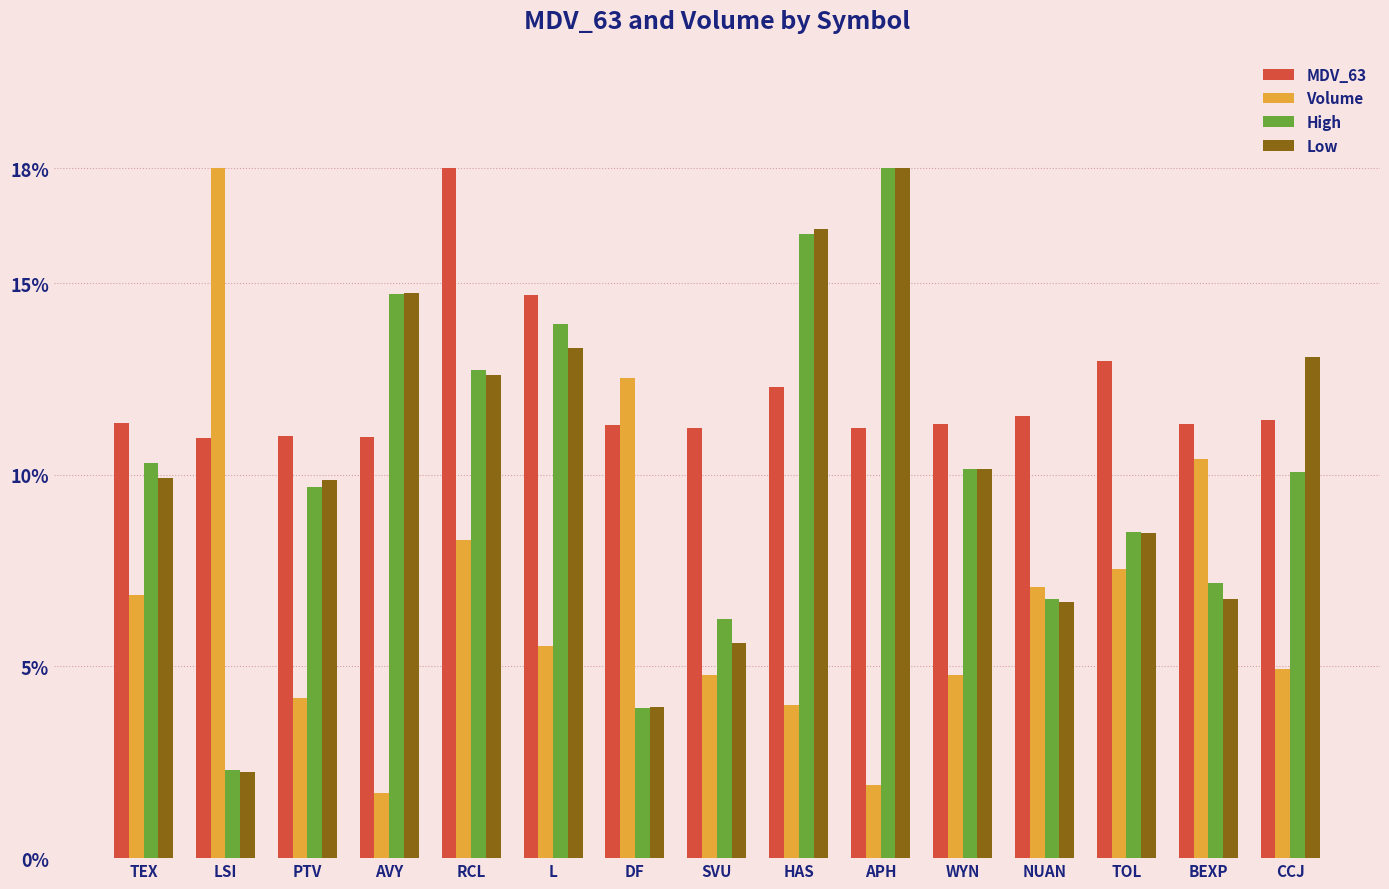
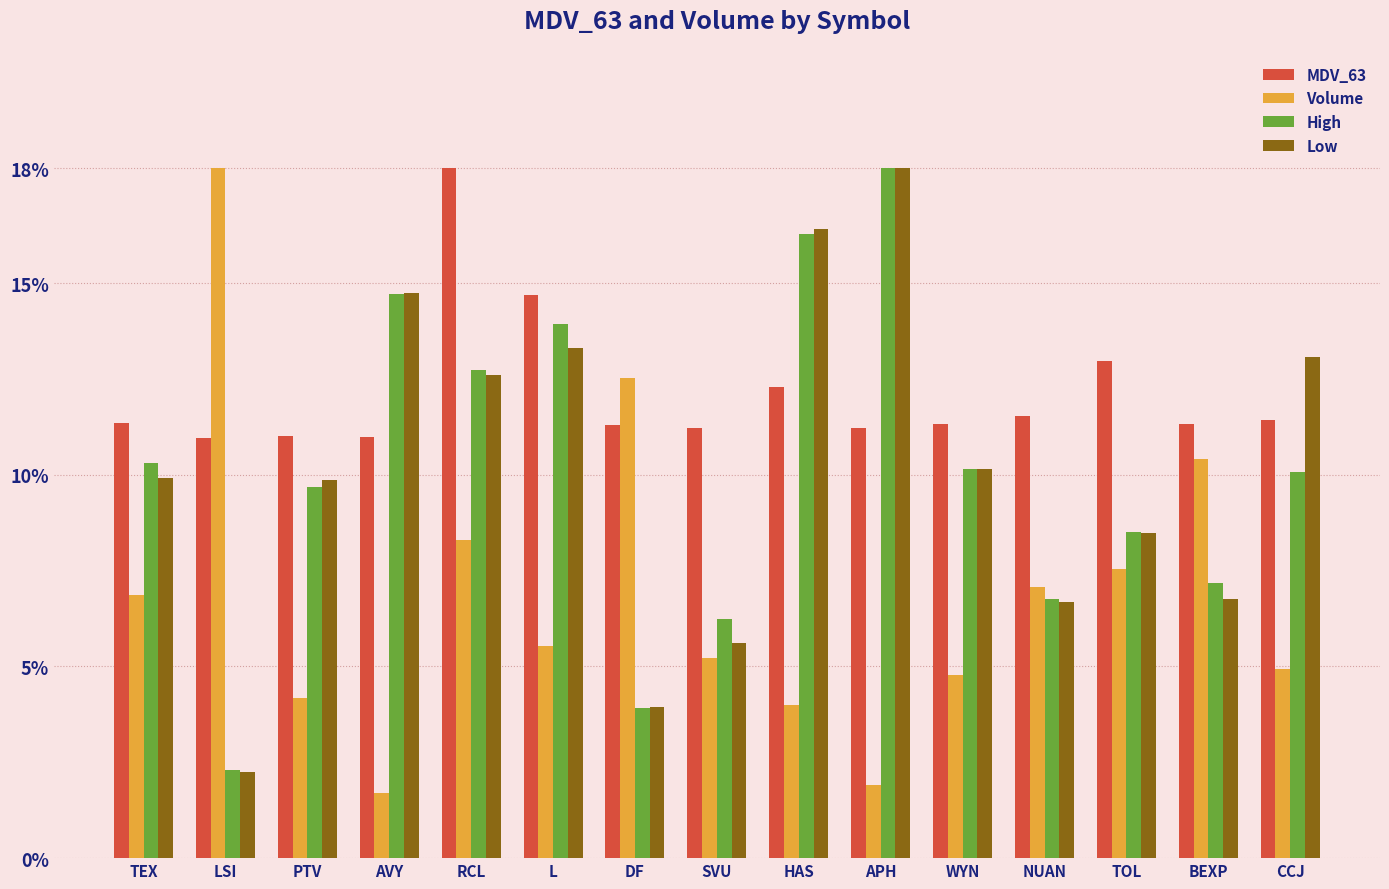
Volume, SVU: 4.8% -> 5.2%
